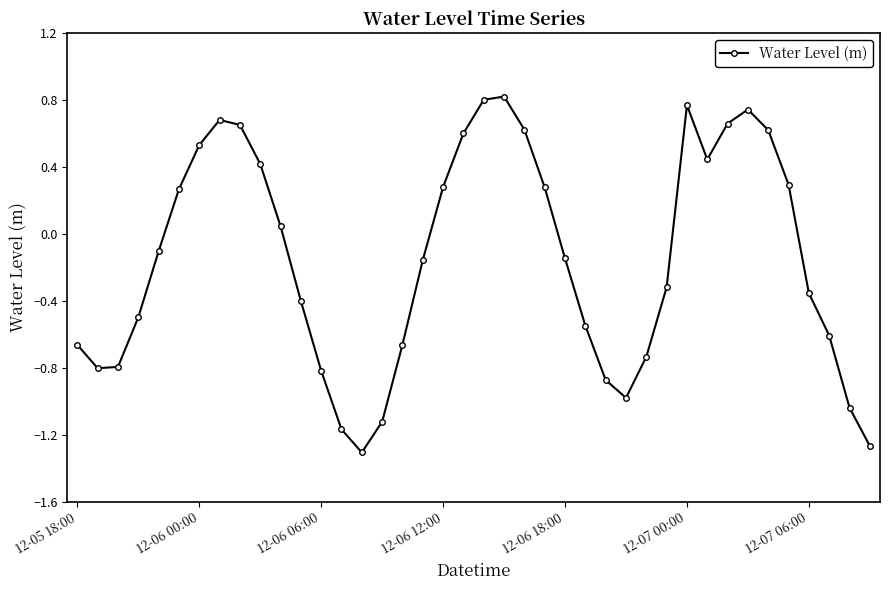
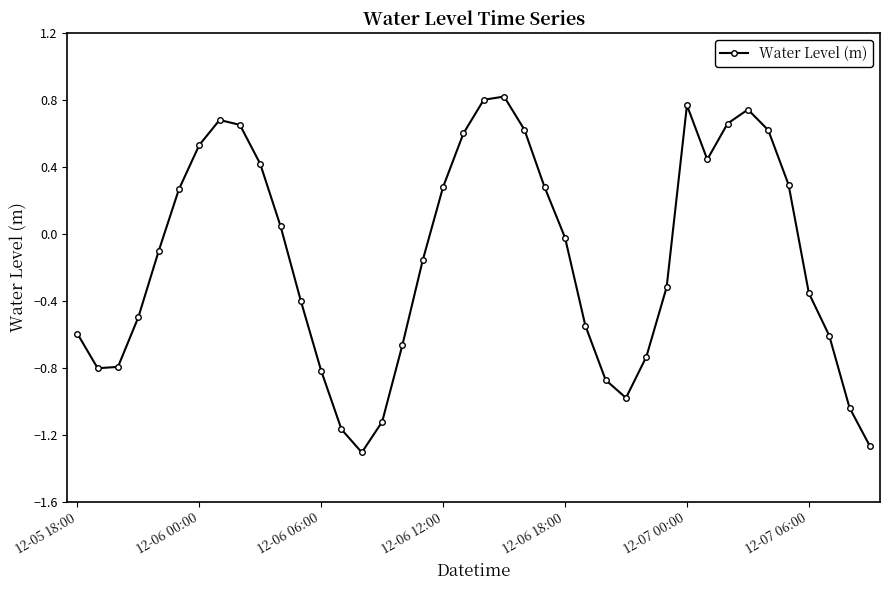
12-05 18:00: -0.66 -> -0.60
12-06 18:00: -0.15 -> -0.02
